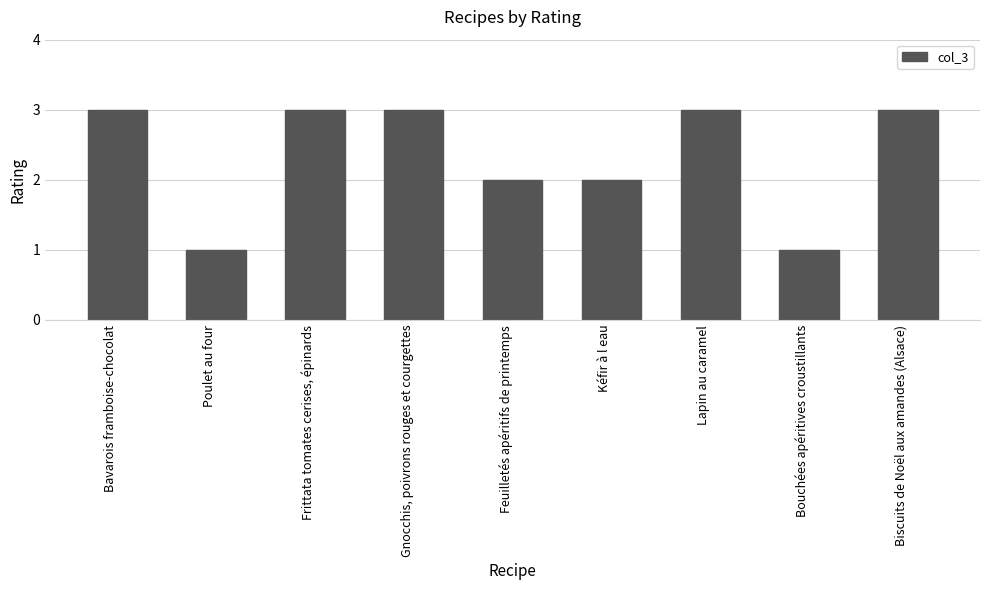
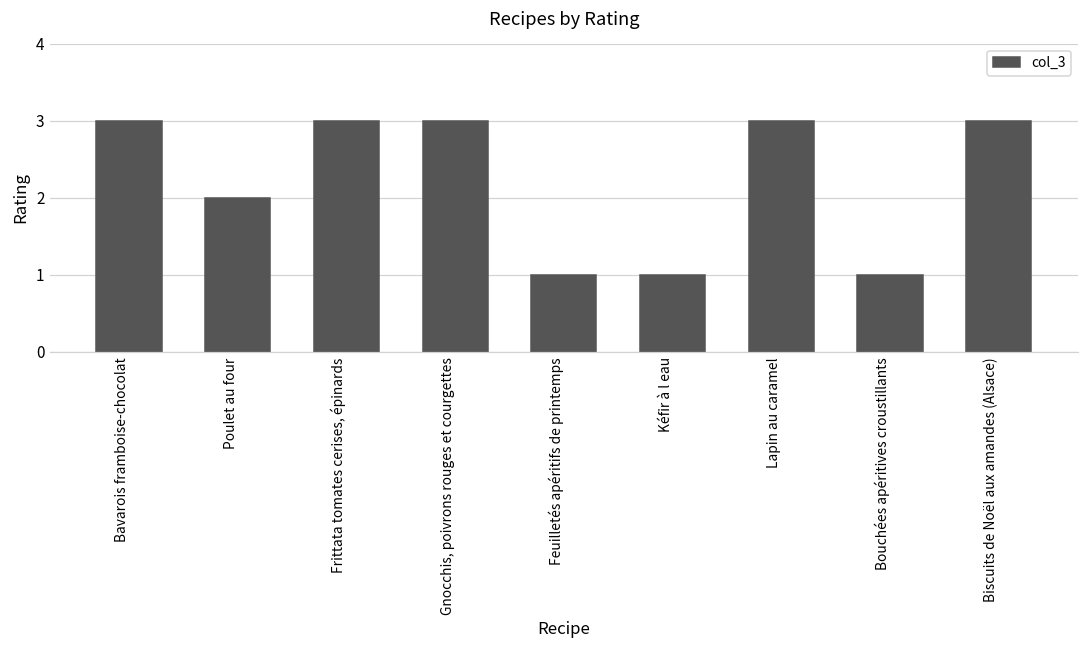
Poulet au four: 1 -> 2
Feuilletés apéritifs de printemps: 2 -> 1
Kéfir à l eau: 2 -> 1
